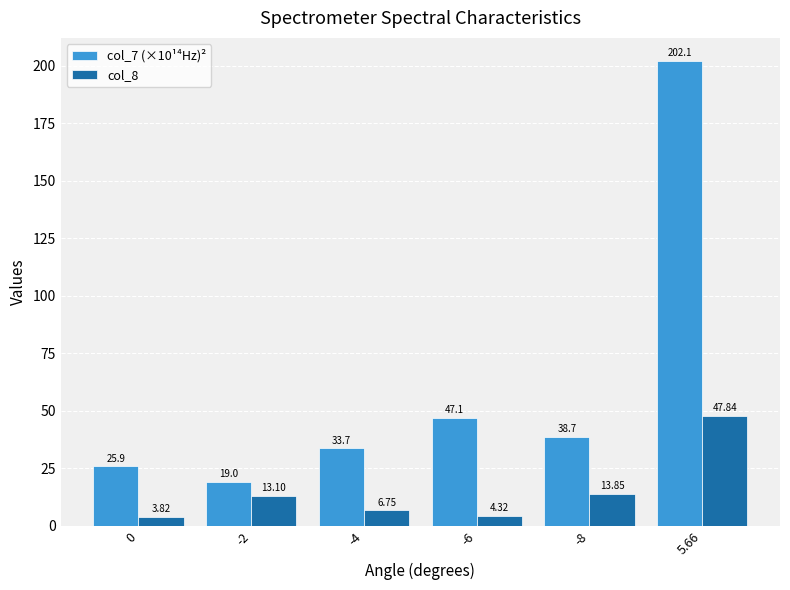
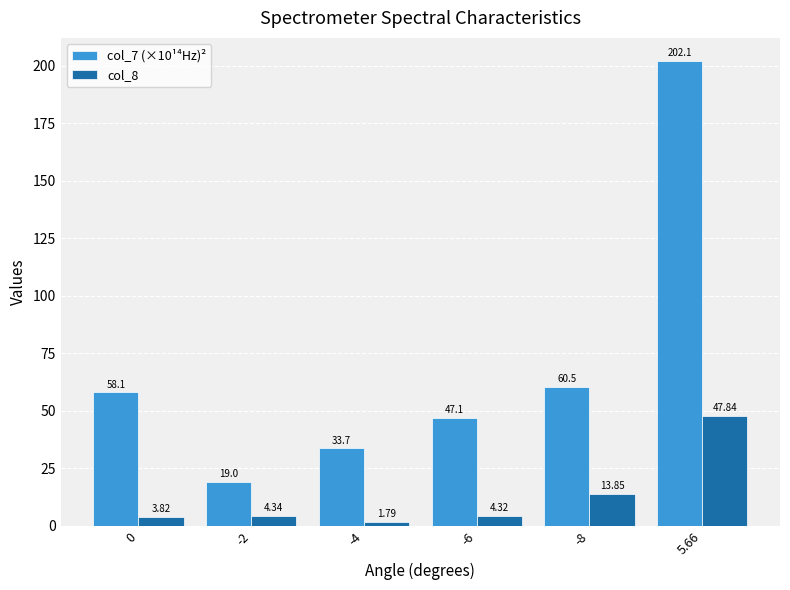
col_7 (×10¹⁴Hz)², 0: 25.9 -> 58.1
col_8, -2: 13.10 -> 4.34
col_8, -4: 6.75 -> 1.79
col_7 (×10¹⁴Hz)², -8: 38.7 -> 60.5
